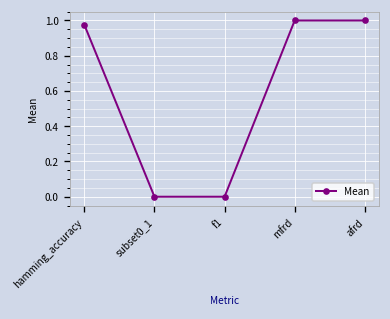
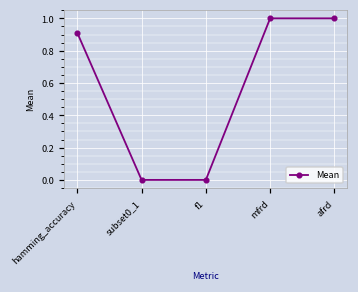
hamming_accuracy: 0.98 -> 0.91
